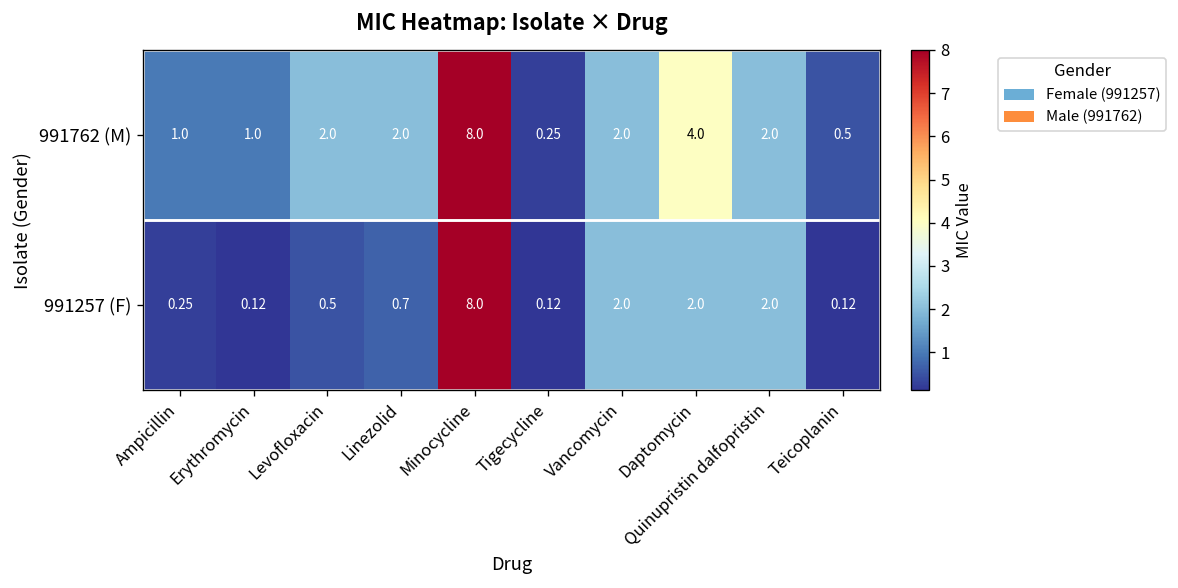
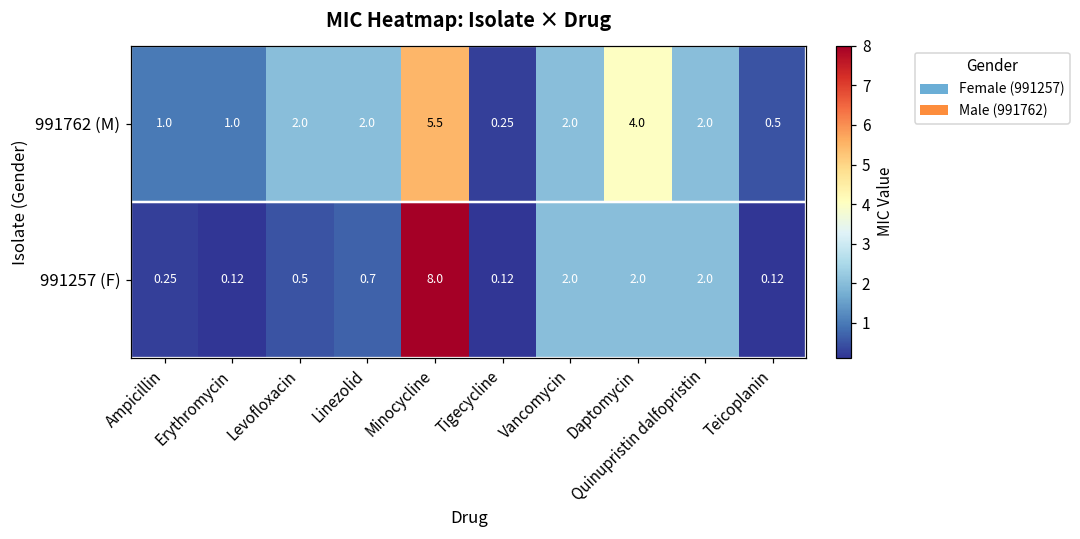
991762 (M), Minocycline: 8.0 -> 5.5
